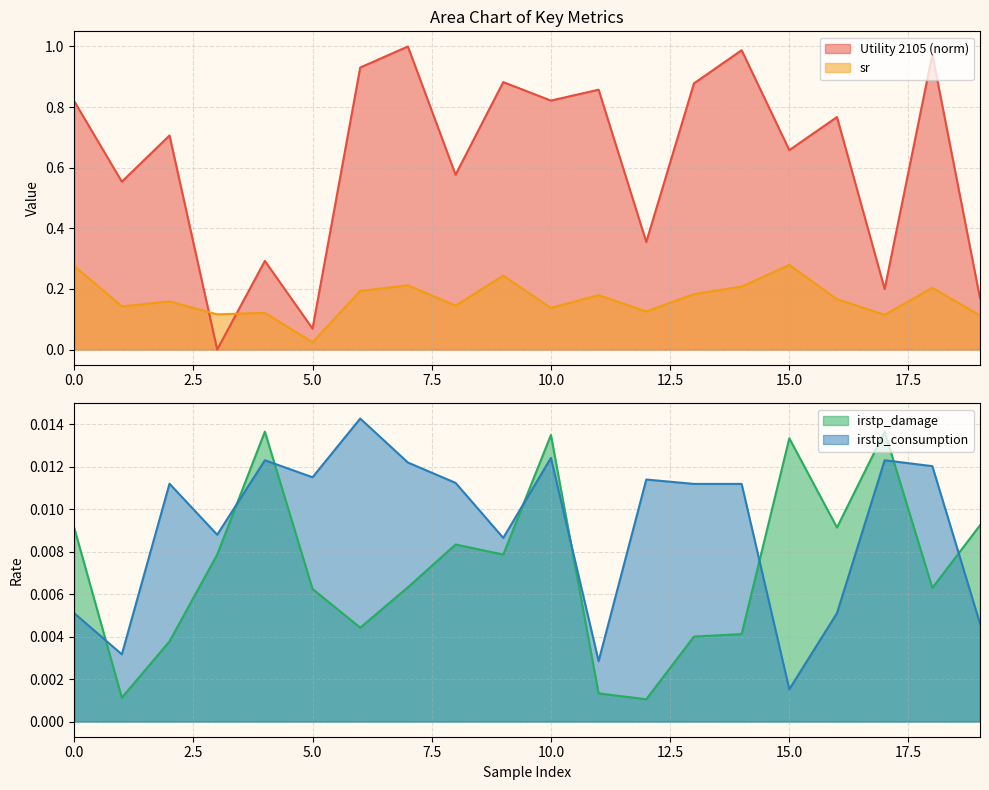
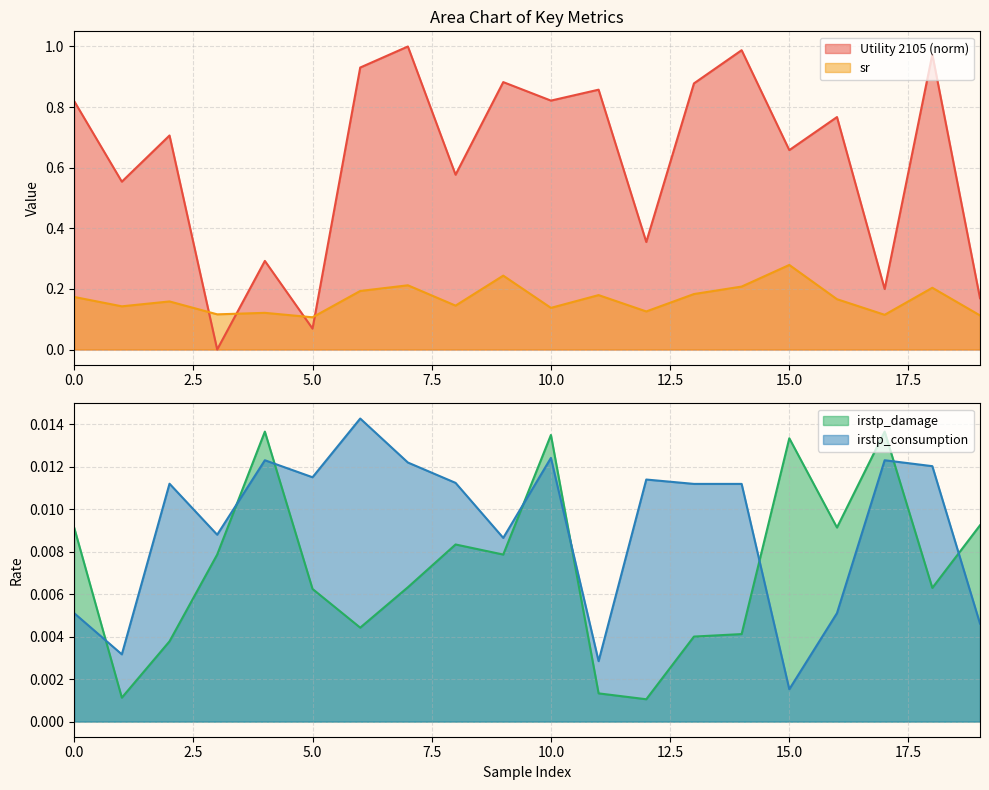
Area Chart of Key Metrics, sr, 0.0: 0.28 -> 0.17
Area Chart of Key Metrics, sr, 5.0: 0.02 -> 0.11
